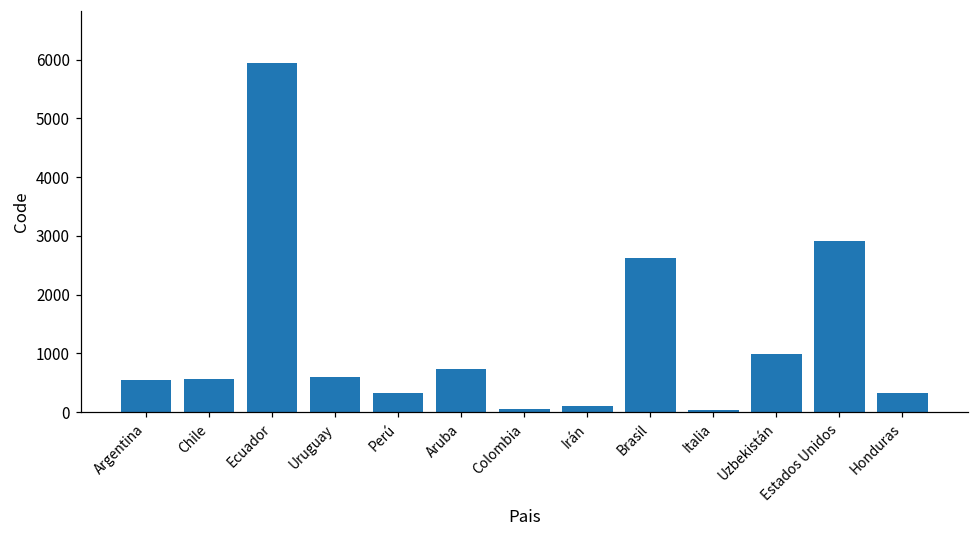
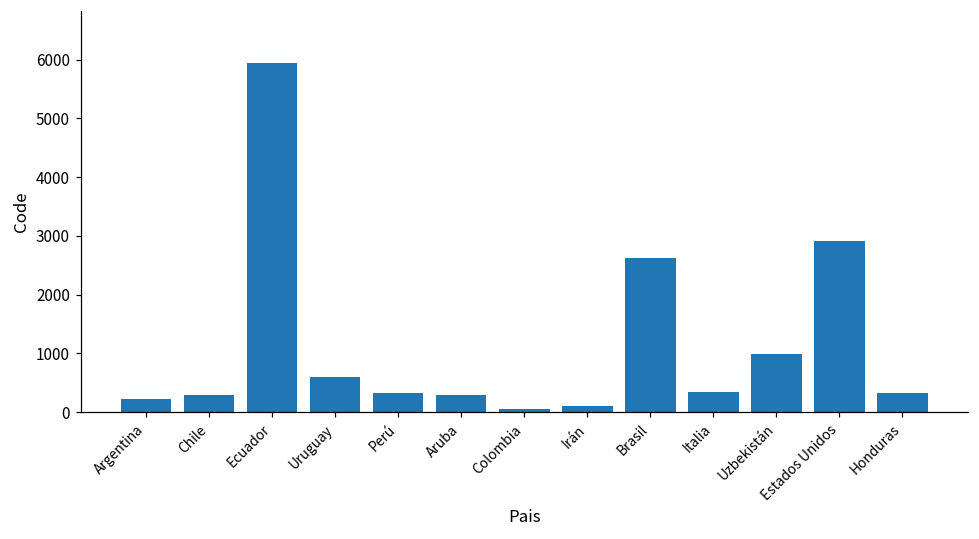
Argentina: 500 -> 200
Chile: 600 -> 300
Aruba: 700 -> 300
Italia: 0 -> 300
